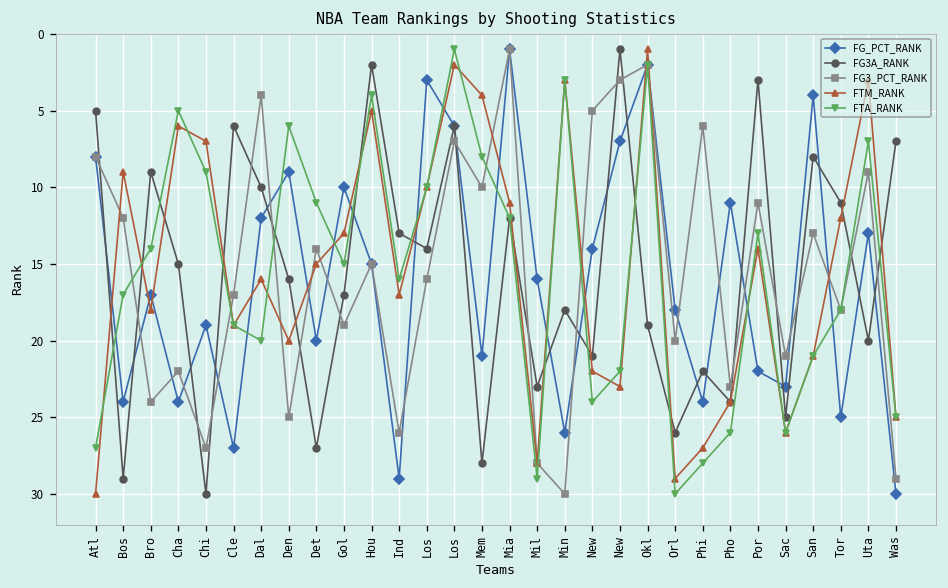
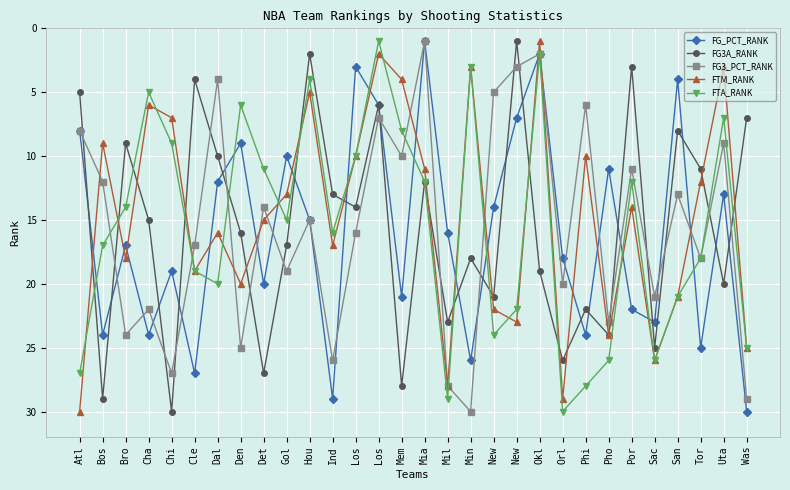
FG3A_RANK, Cle: 6 -> 4
FTM_RANK, Phi: 27 -> 10
FTA_RANK, Por: 13 -> 12
